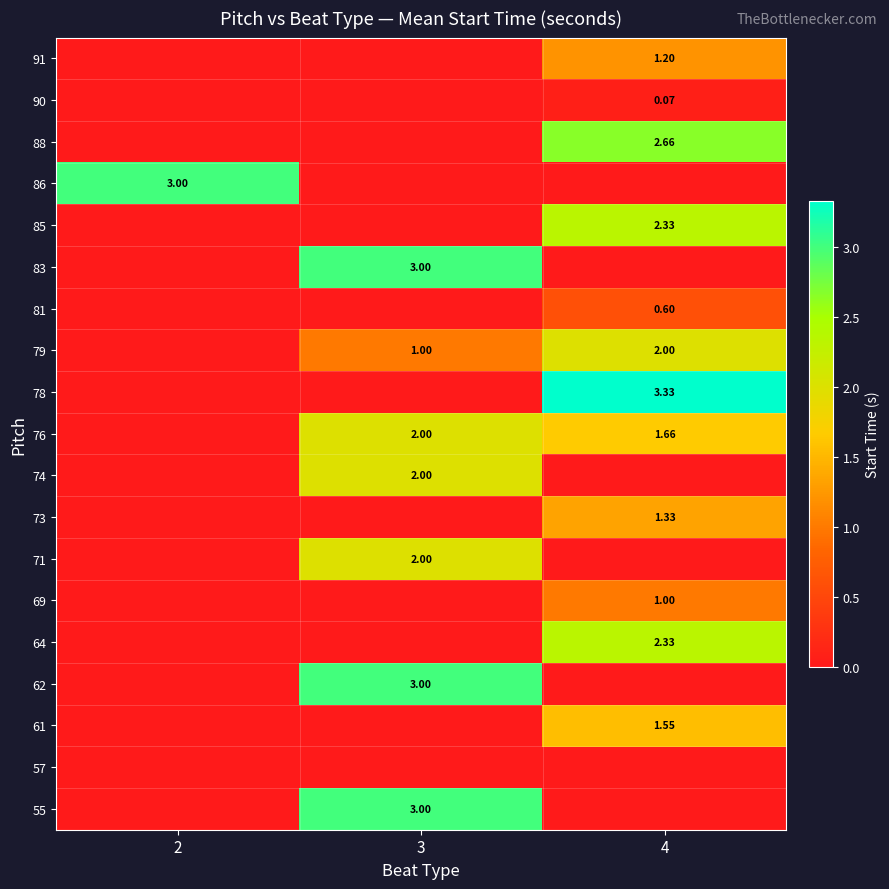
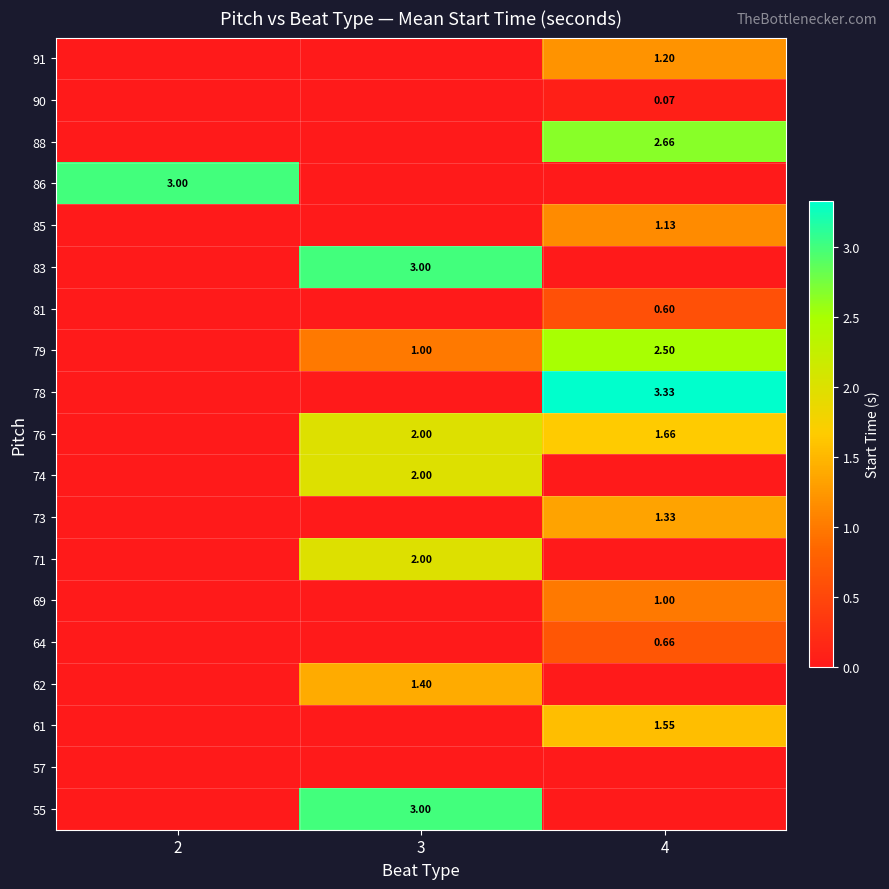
85, 4: 2.33 -> 1.13
79, 4: 2.00 -> 2.50
64, 4: 2.33 -> 0.66
62, 3: 3.00 -> 1.40
